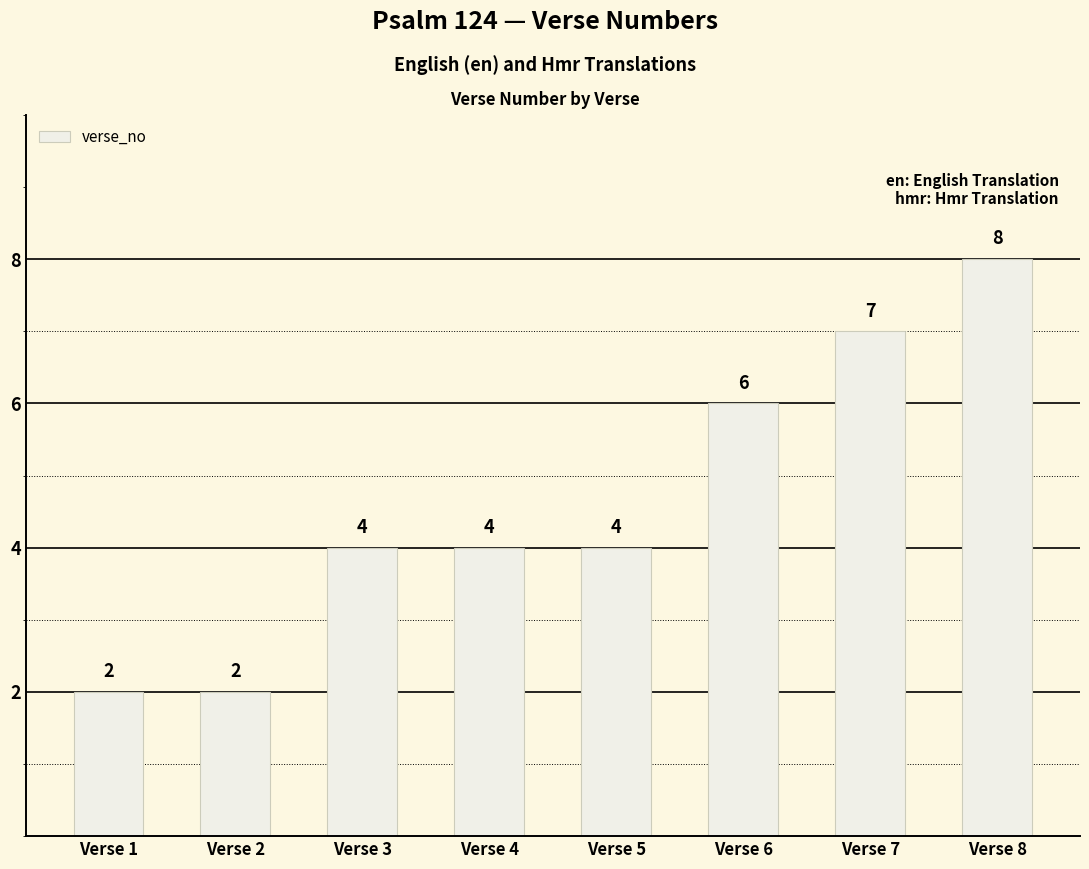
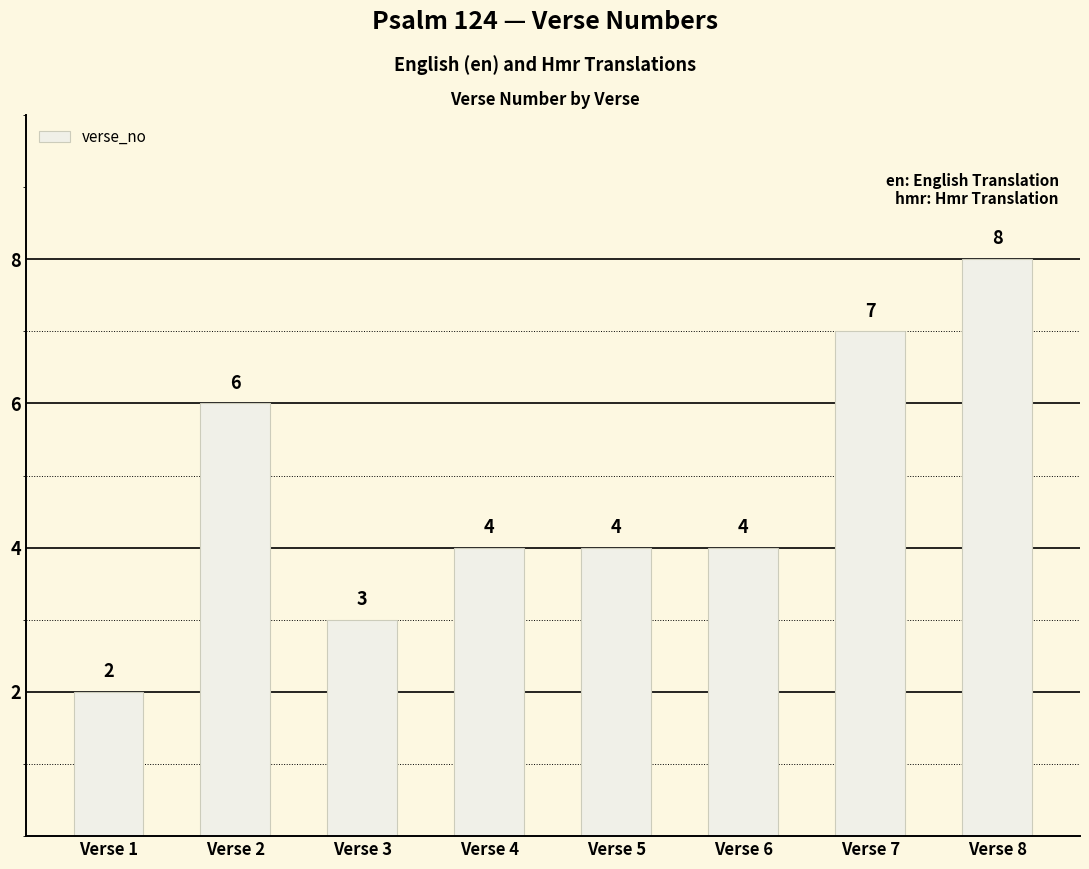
Verse 2: 2 -> 6
Verse 3: 4 -> 3
Verse 6: 6 -> 4
